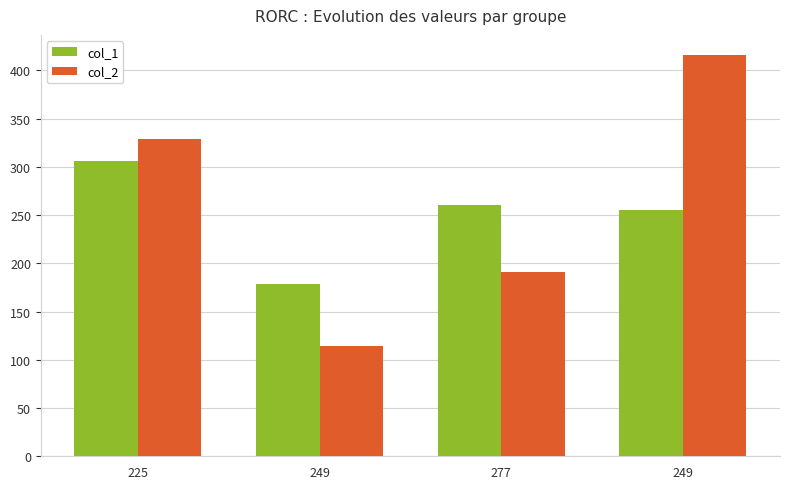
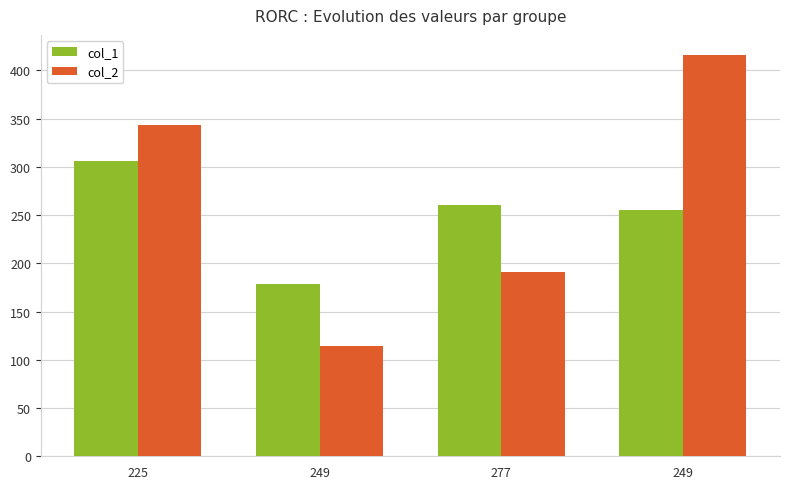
col_2, 225: 330 -> 340
